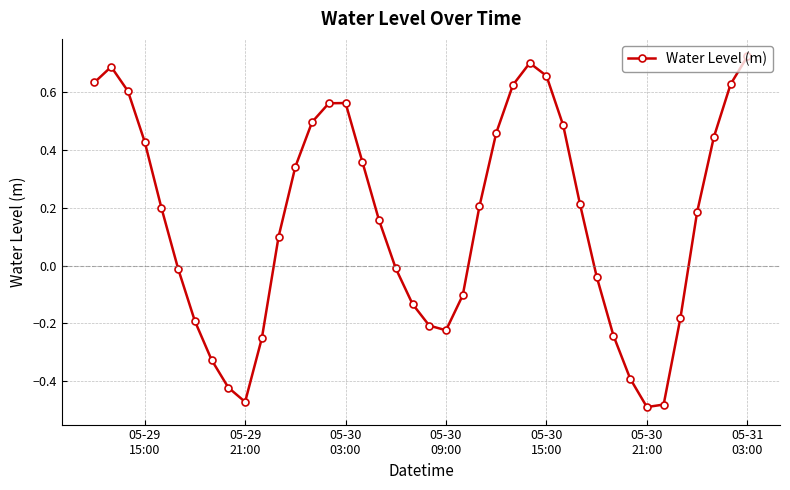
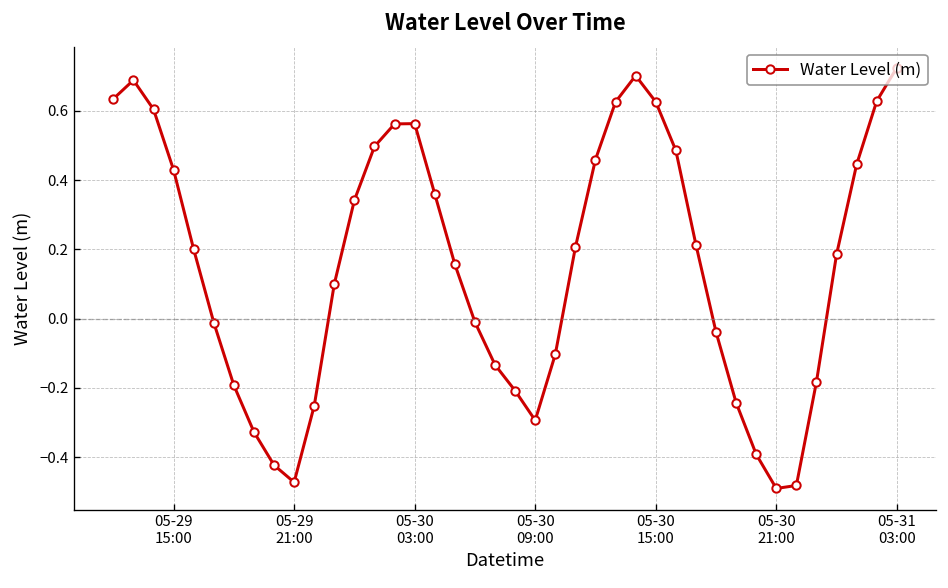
05-30 09:00: -0.22 -> -0.29
05-30 15:00: 0.66 -> 0.63
